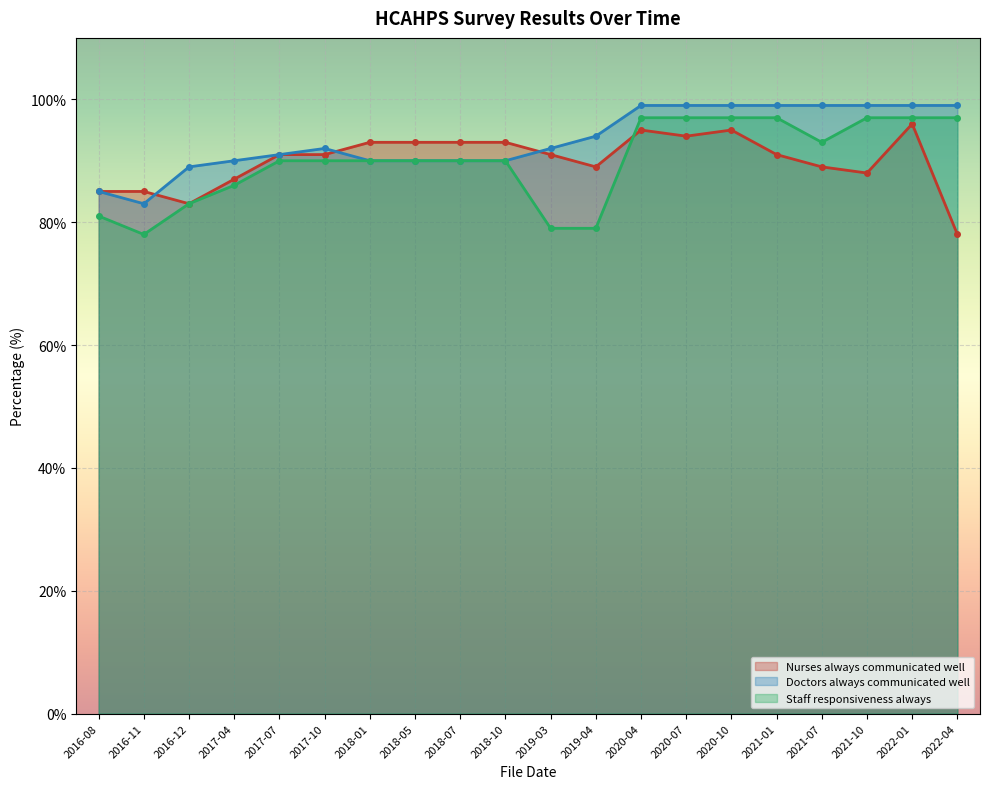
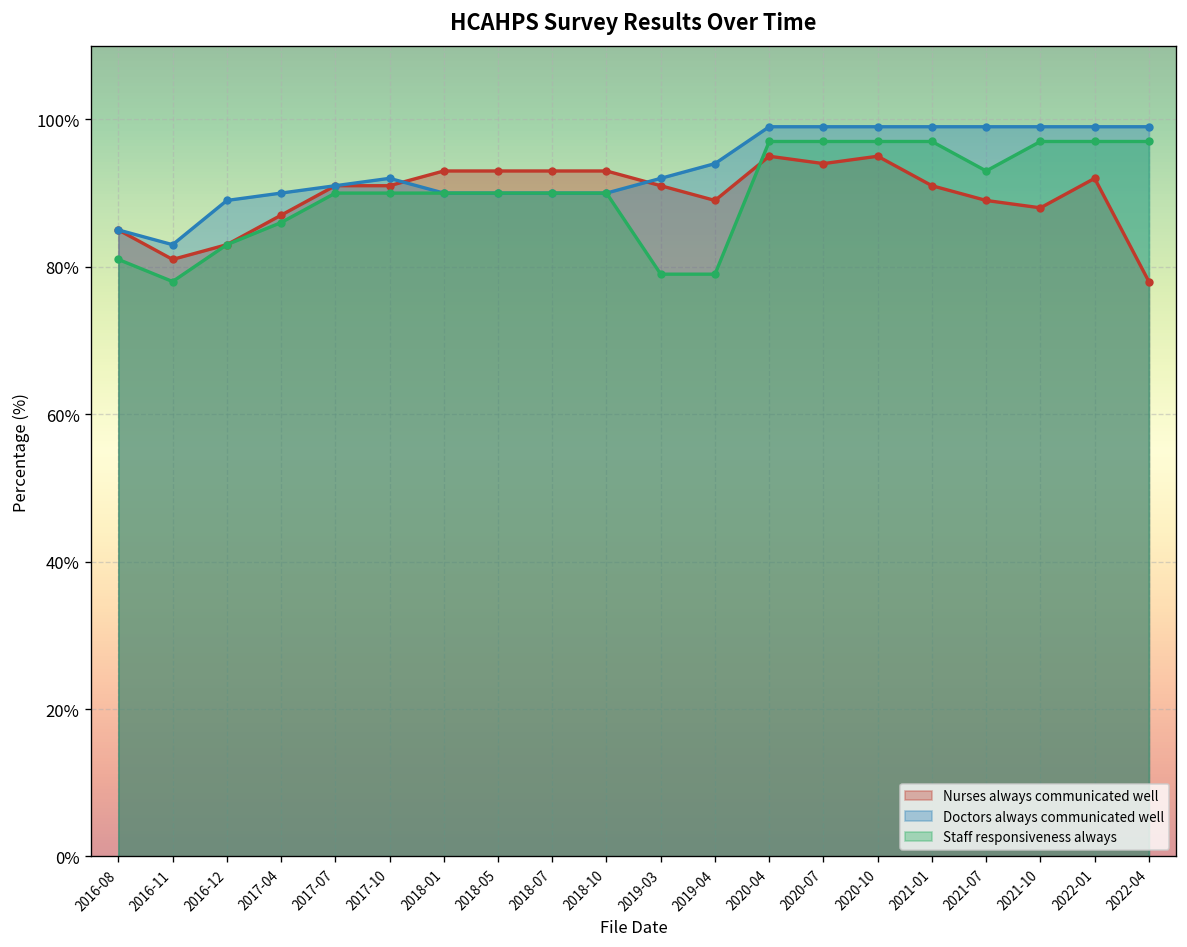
Nurses always communicated well, 2016-11: 85% -> 81%
Nurses always communicated well, 2022-01: 96% -> 92%
